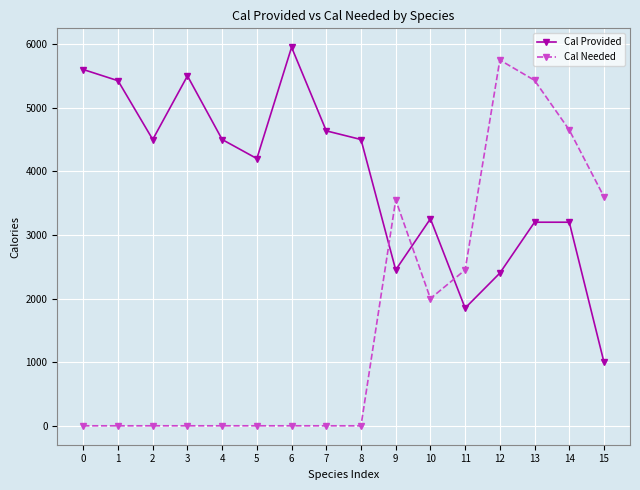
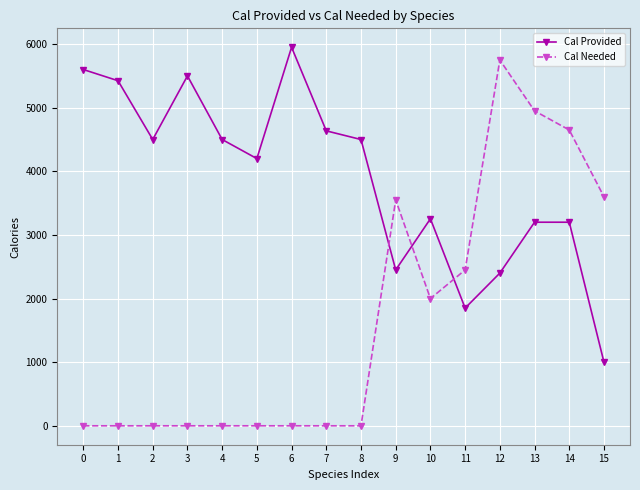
Cal Needed, 13: 5400 -> 5000
